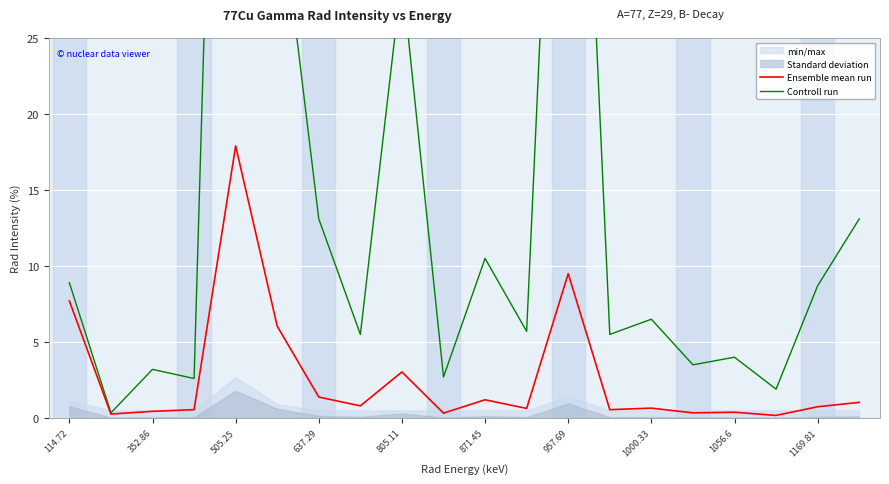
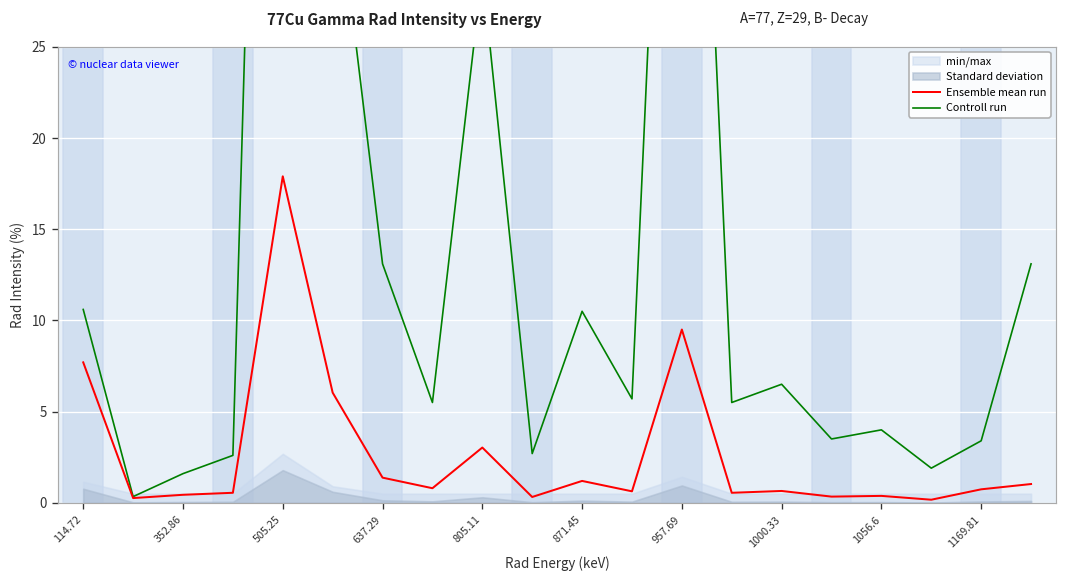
Controll run, 114.72: 8.9 -> 10.6
Controll run, 352.86: 3.2 -> 1.6
Controll run, 1169.81: 8.7 -> 3.4
